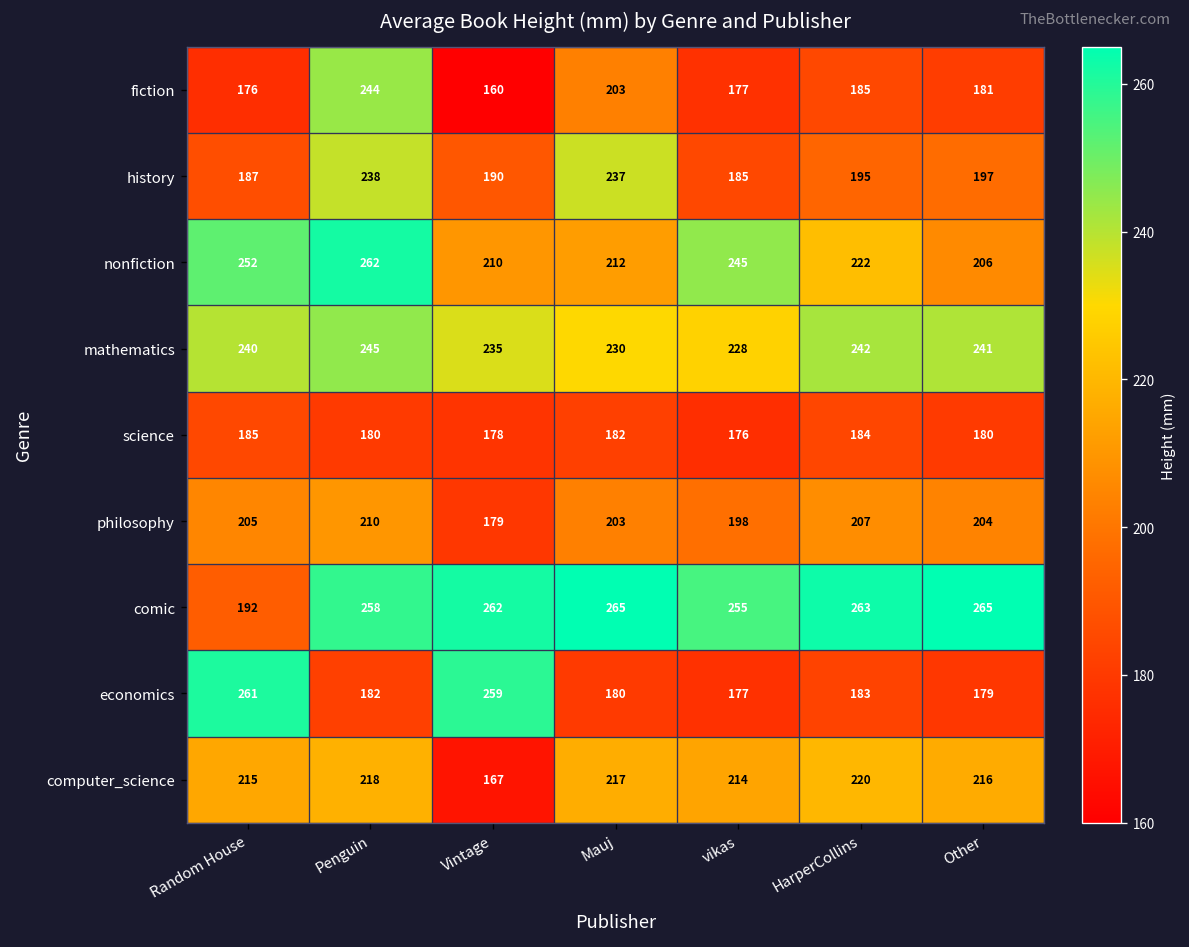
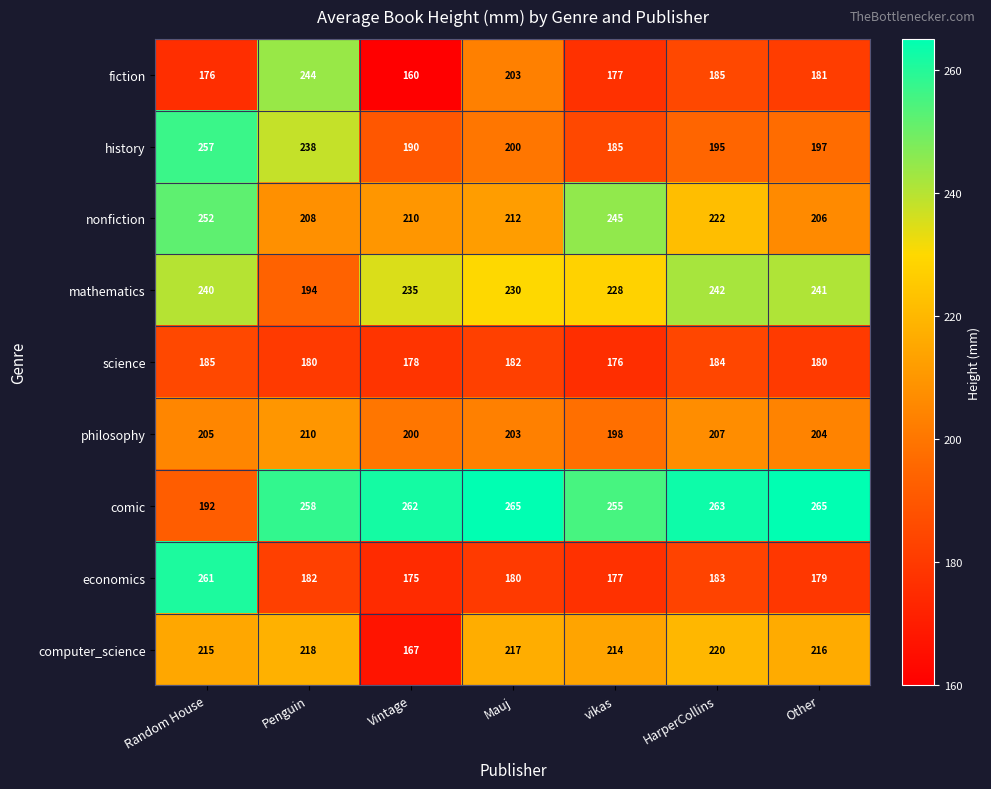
history, Random House: 187 -> 257
history, Mauj: 237 -> 200
nonfiction, Penguin: 262 -> 208
mathematics, Penguin: 245 -> 194
philosophy, Vintage: 179 -> 200
economics, Vintage: 259 -> 175
